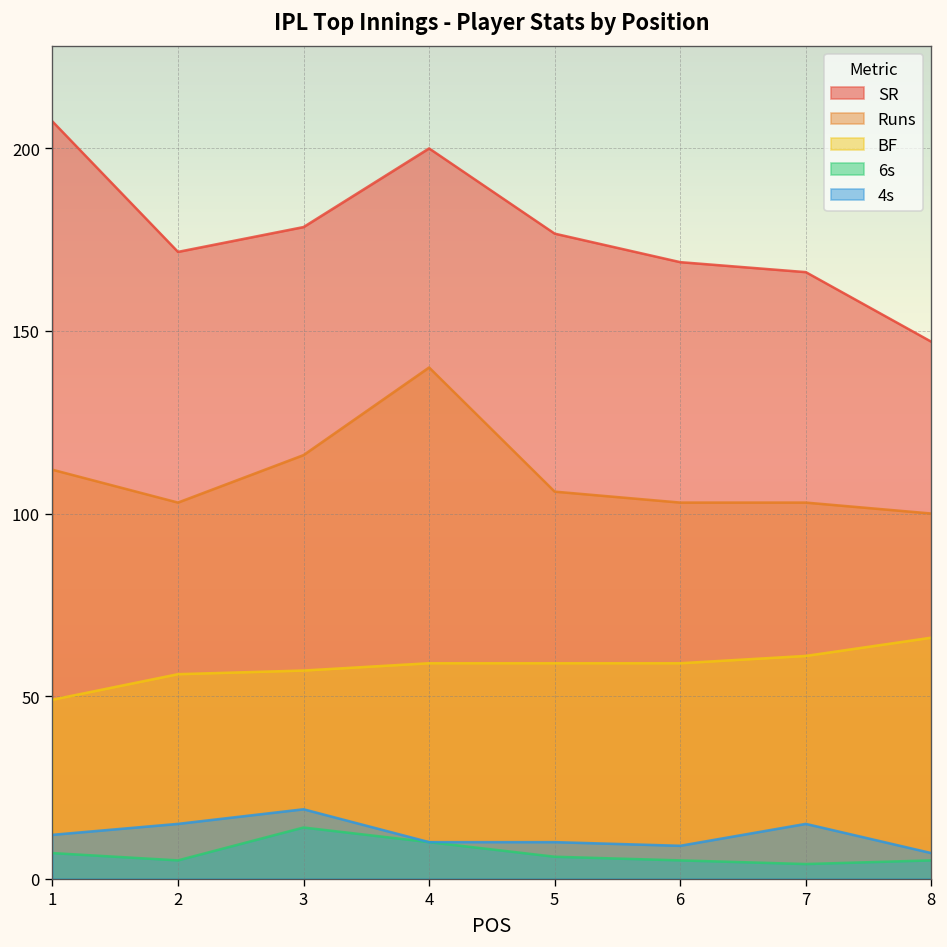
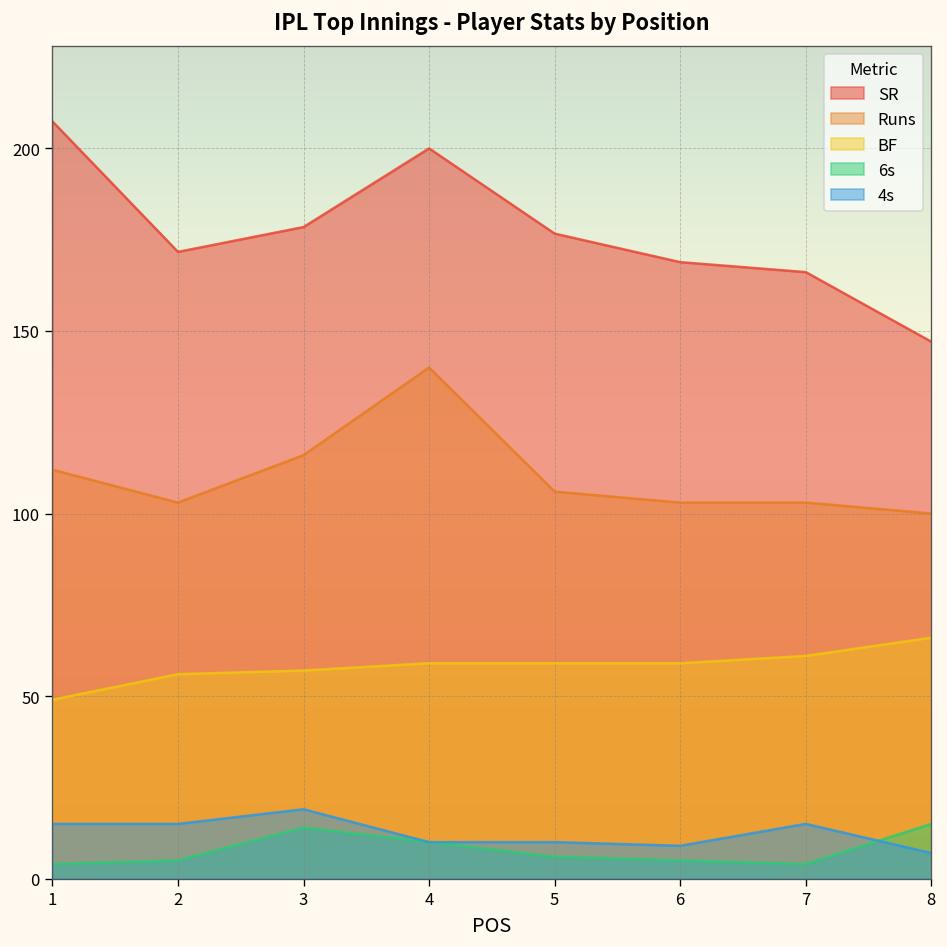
6s, 1: 7 -> 4
4s, 1: 12 -> 15
6s, 8: 5 -> 15
